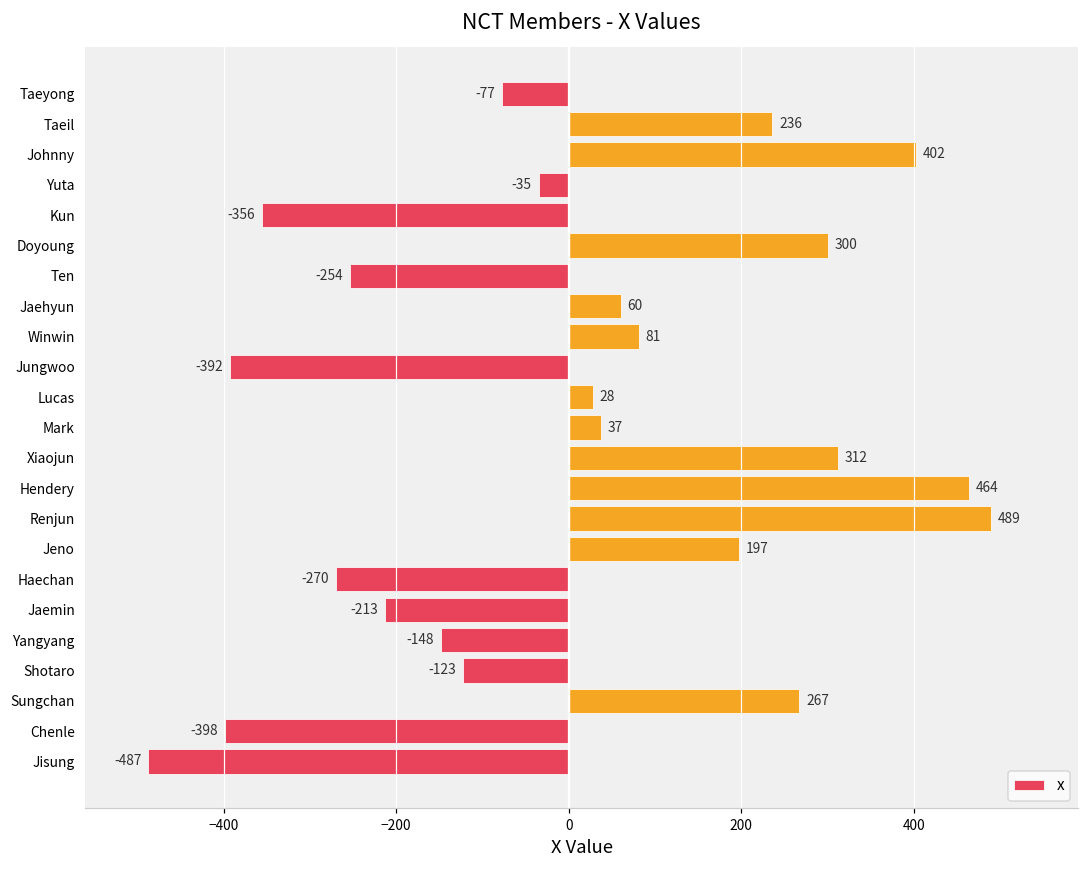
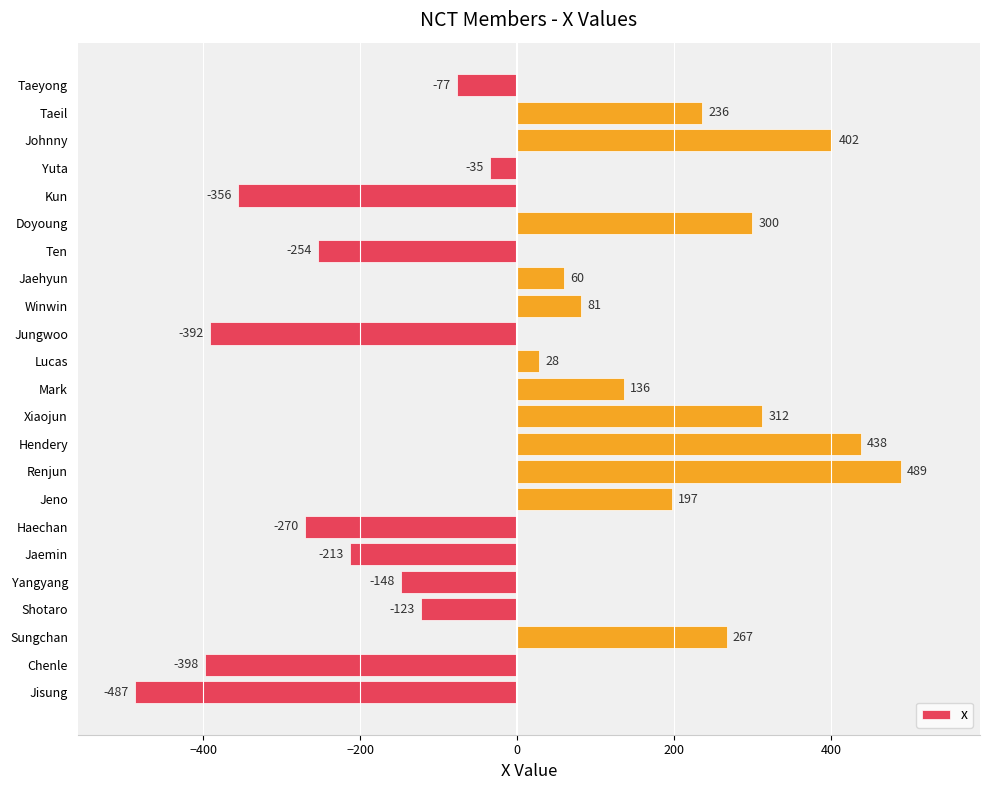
Mark: 37 -> 136
Hendery: 464 -> 438
